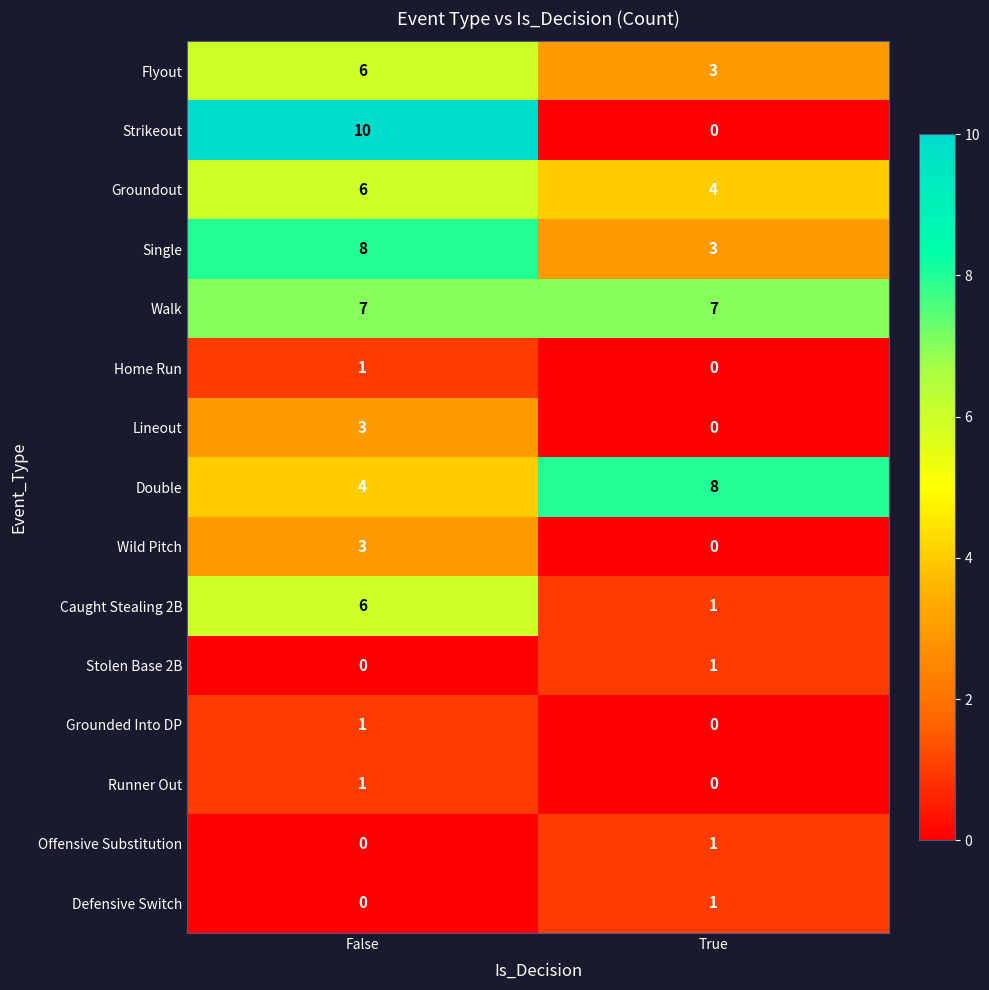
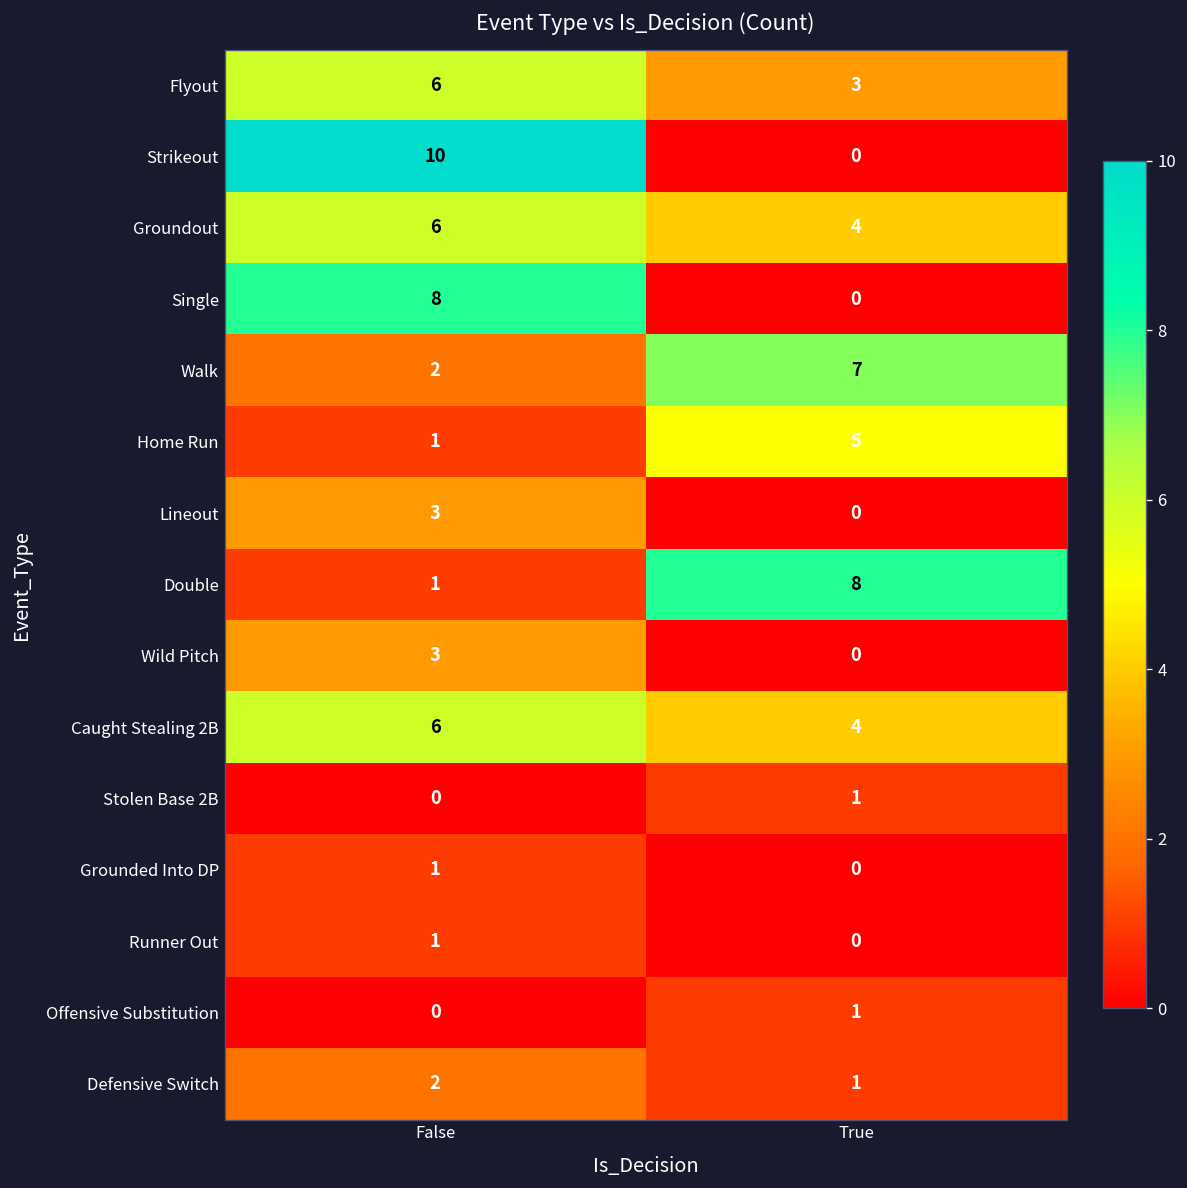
Single, True: 3 -> 0
Walk, False: 7 -> 2
Home Run, True: 0 -> 5
Double, False: 4 -> 1
Caught Stealing 2B, True: 1 -> 4
Defensive Switch, False: 0 -> 2
